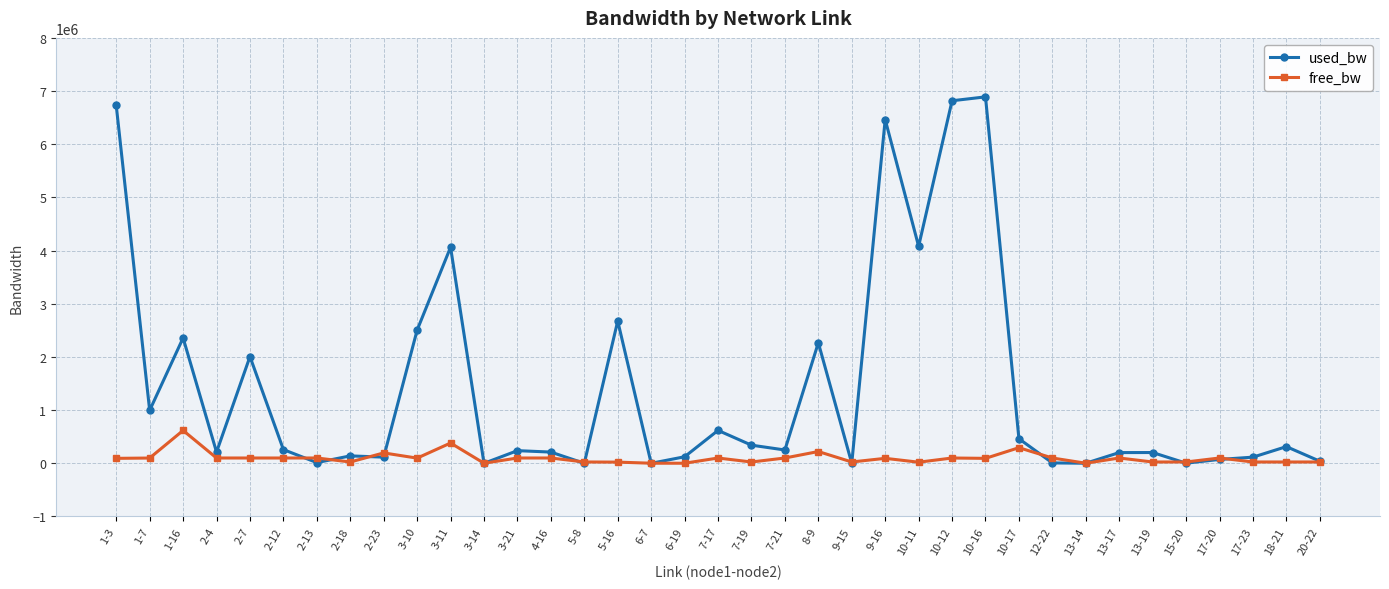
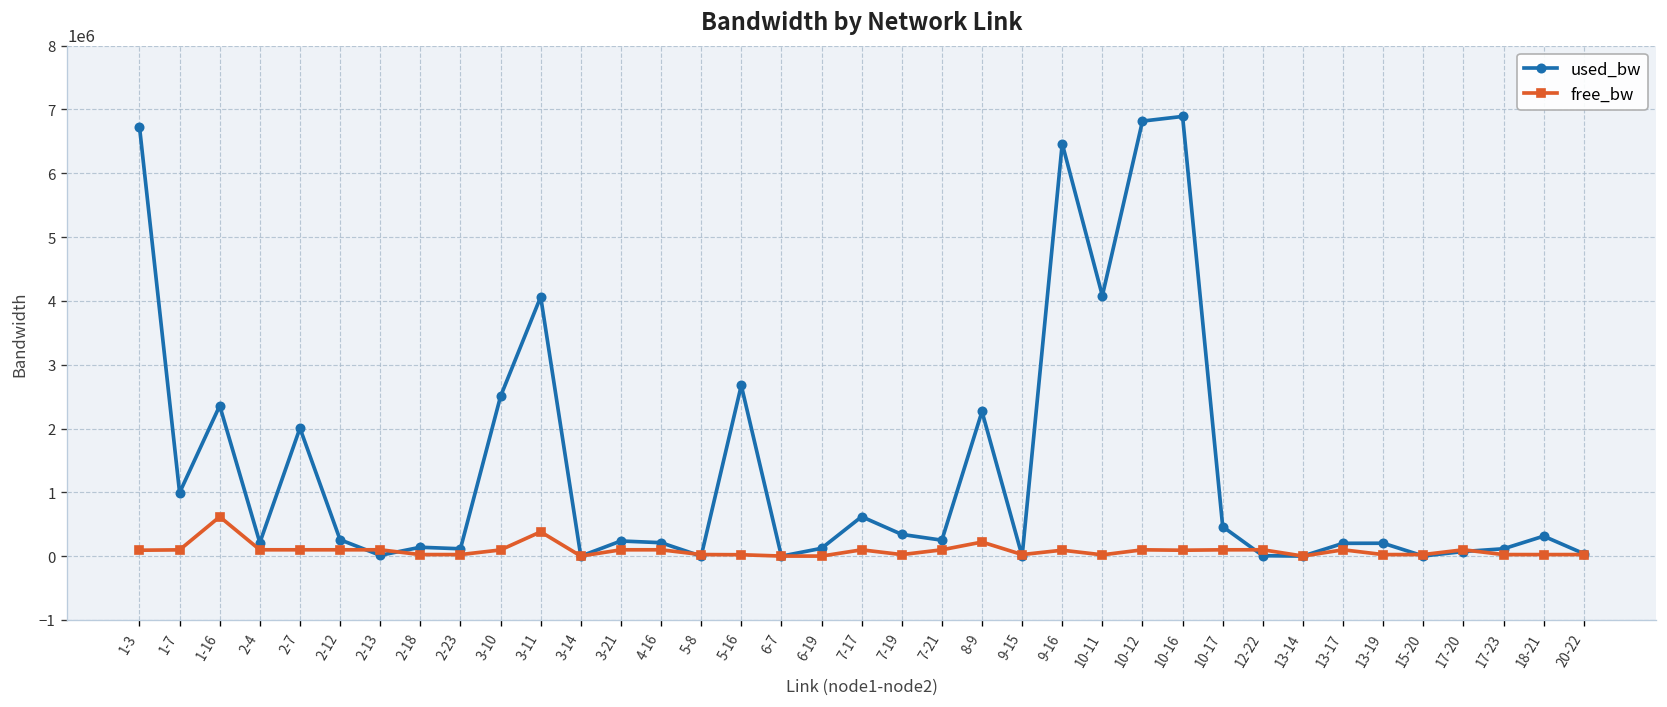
free_bw, 2-23: 200000 -> 0
free_bw, 10-17: 300000 -> 100000
